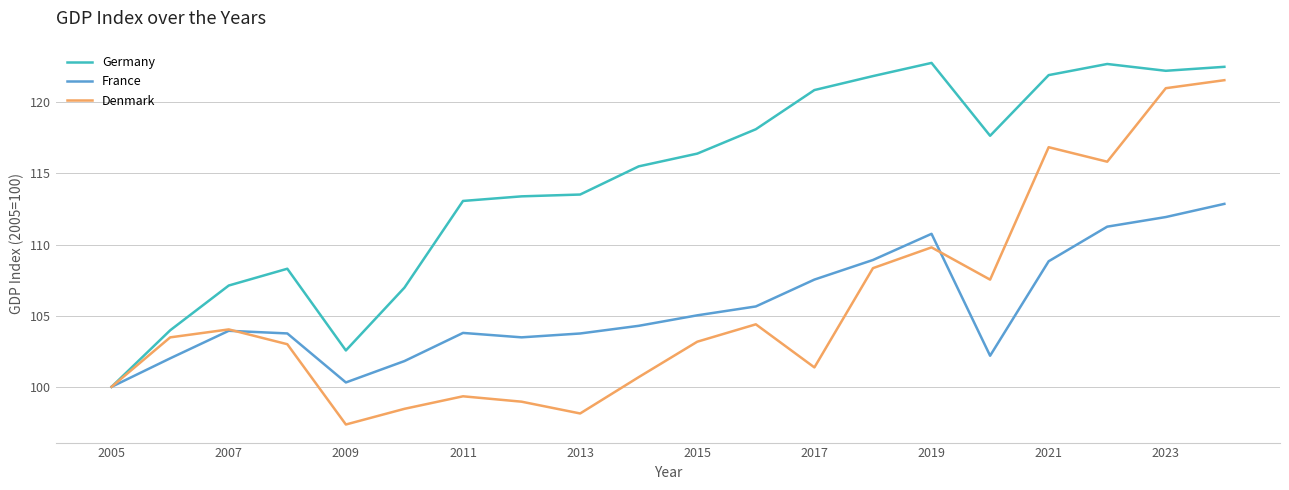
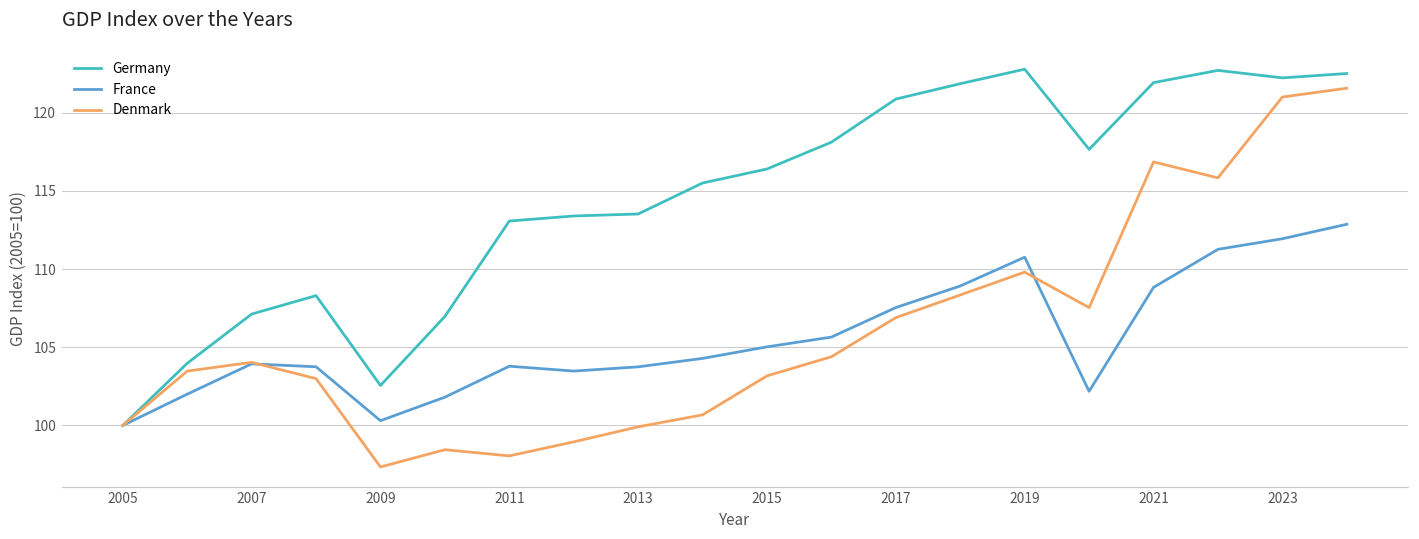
Denmark, 2011: 99.3 -> 98.1
Denmark, 2013: 98.1 -> 99.9
Denmark, 2017: 101.4 -> 106.9
